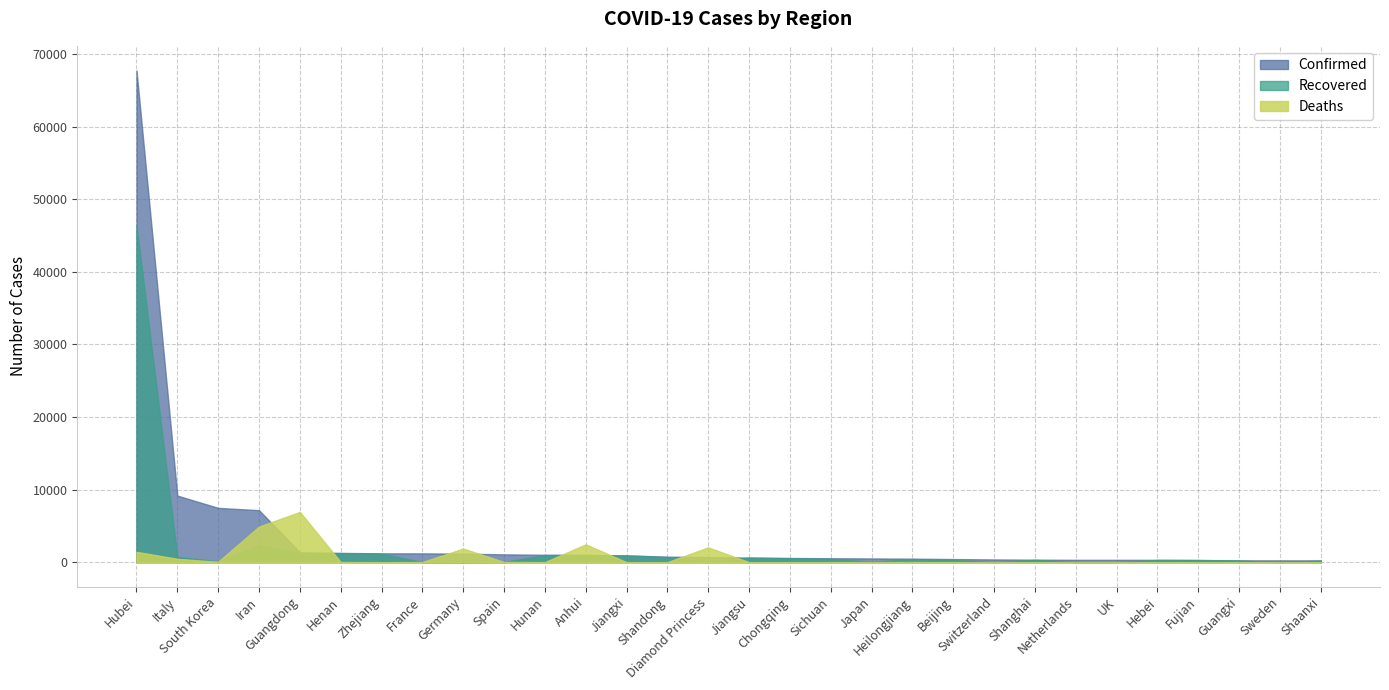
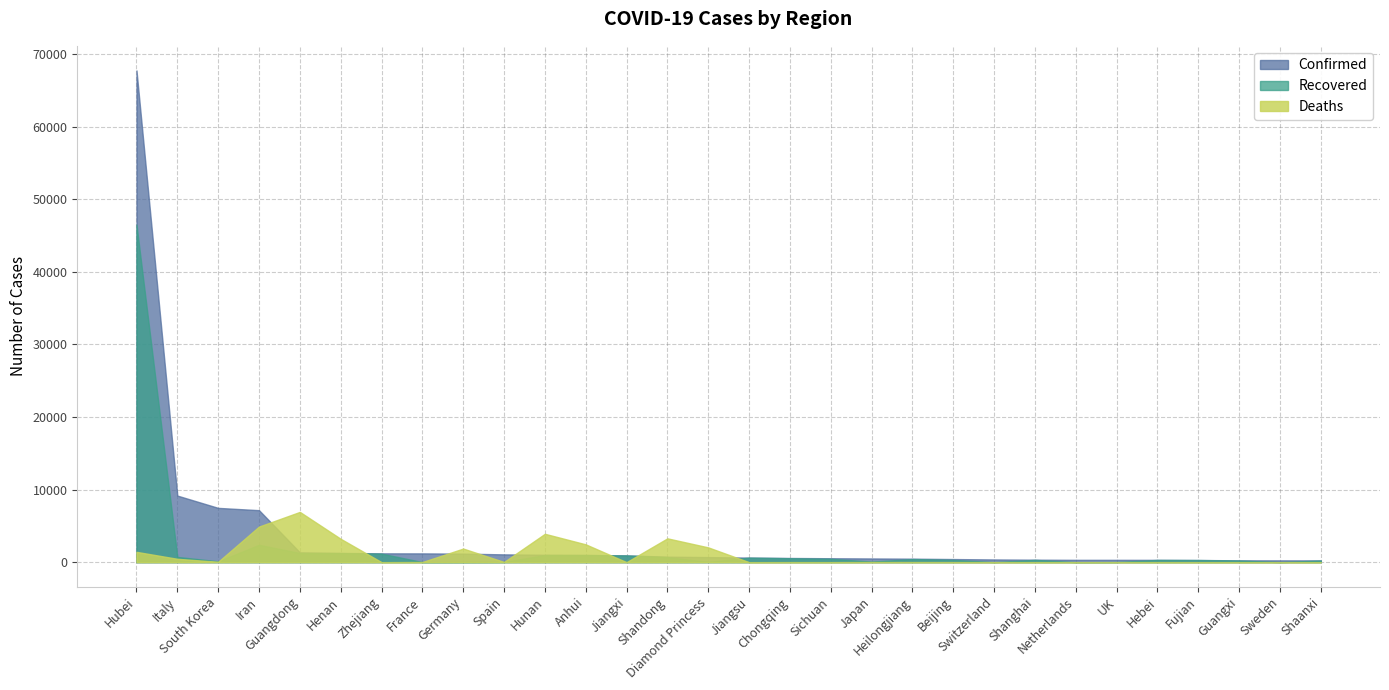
Deaths, Henan: 0 -> 3000
Deaths, Hunan: 0 -> 4000
Deaths, Shandong: 0 -> 3000
